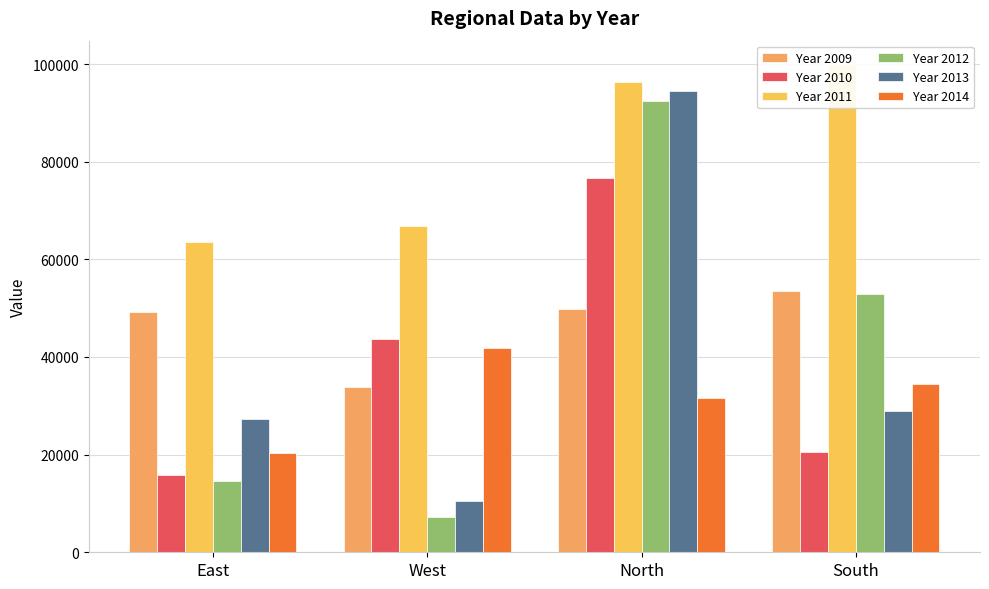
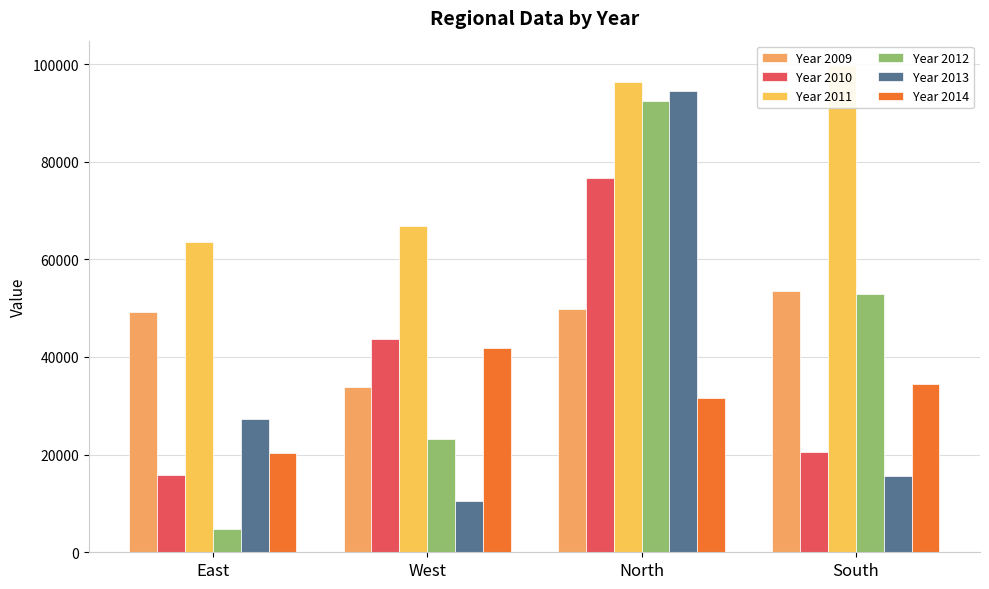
Year 2012, East: 15000 -> 5000
Year 2012, West: 7000 -> 23000
Year 2013, South: 29000 -> 16000
